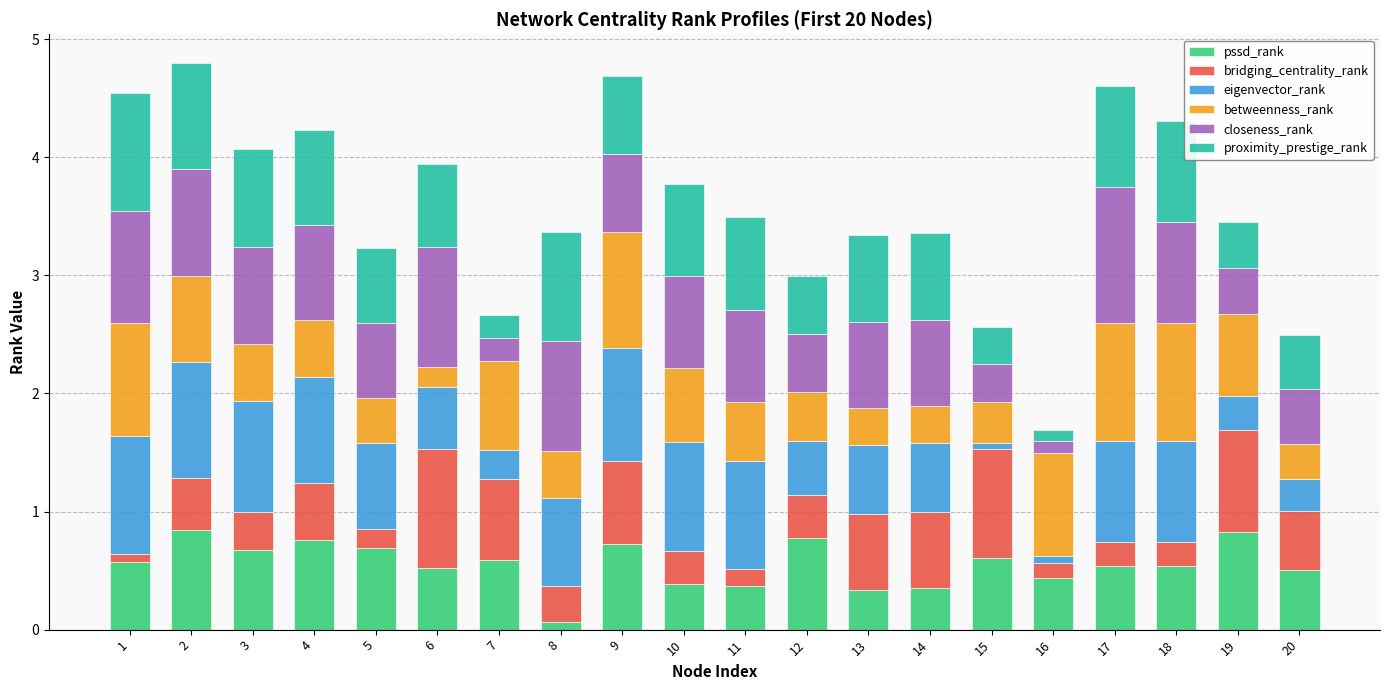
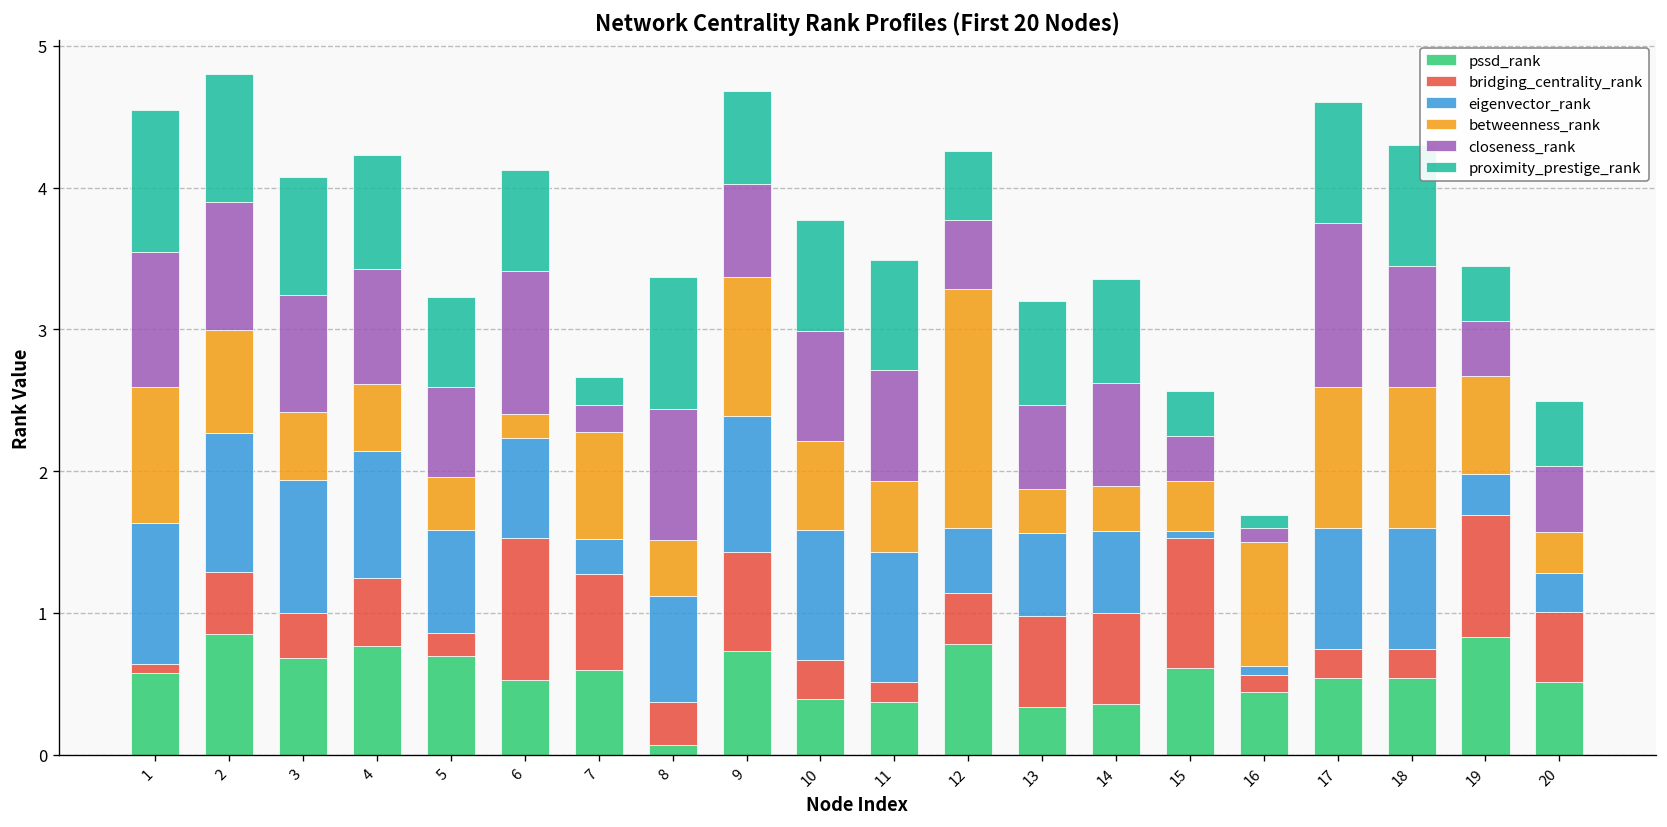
eigenvector_rank, 6: 0.53 -> 0.71
betweenness_rank, 12: 0.42 -> 1.68
closeness_rank, 13: 0.73 -> 0.59
